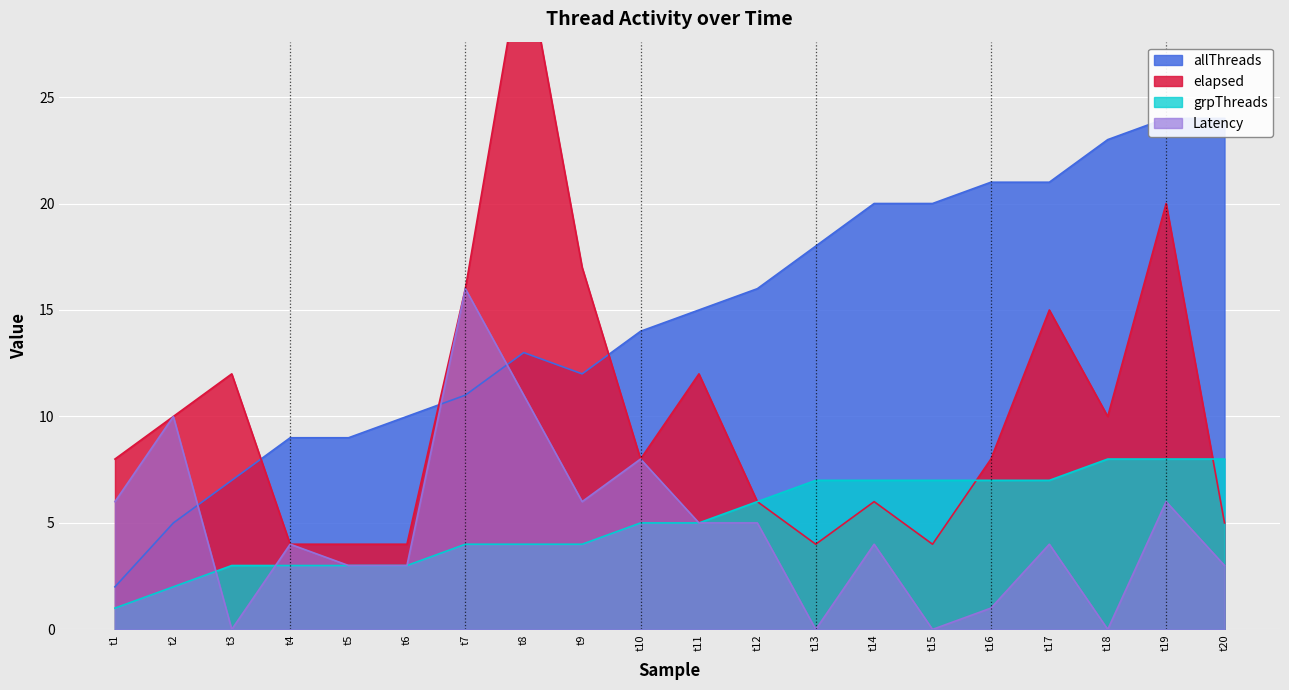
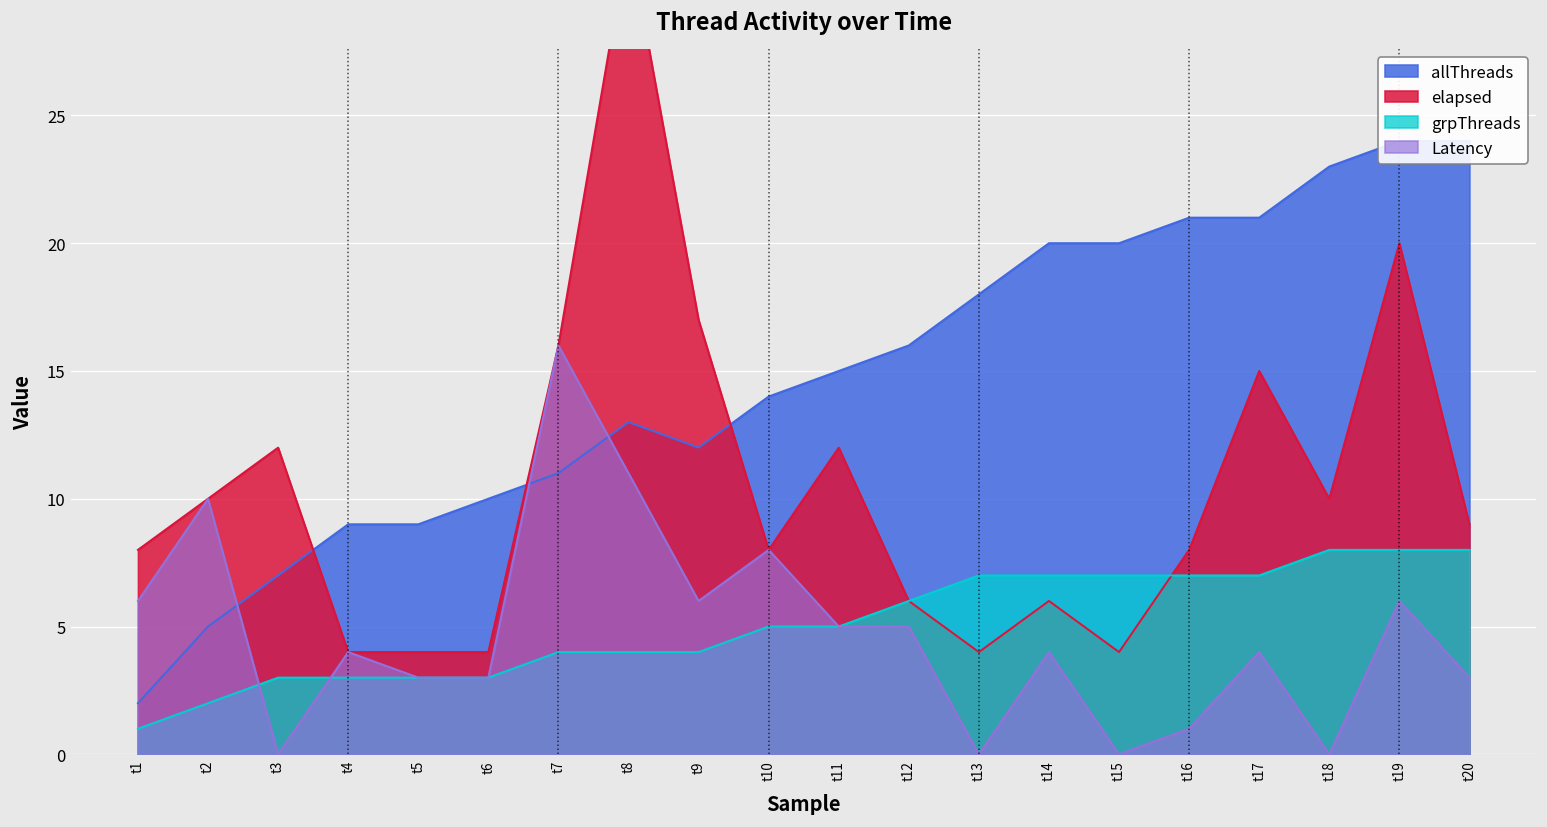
elapsed, t20: 5 -> 9
